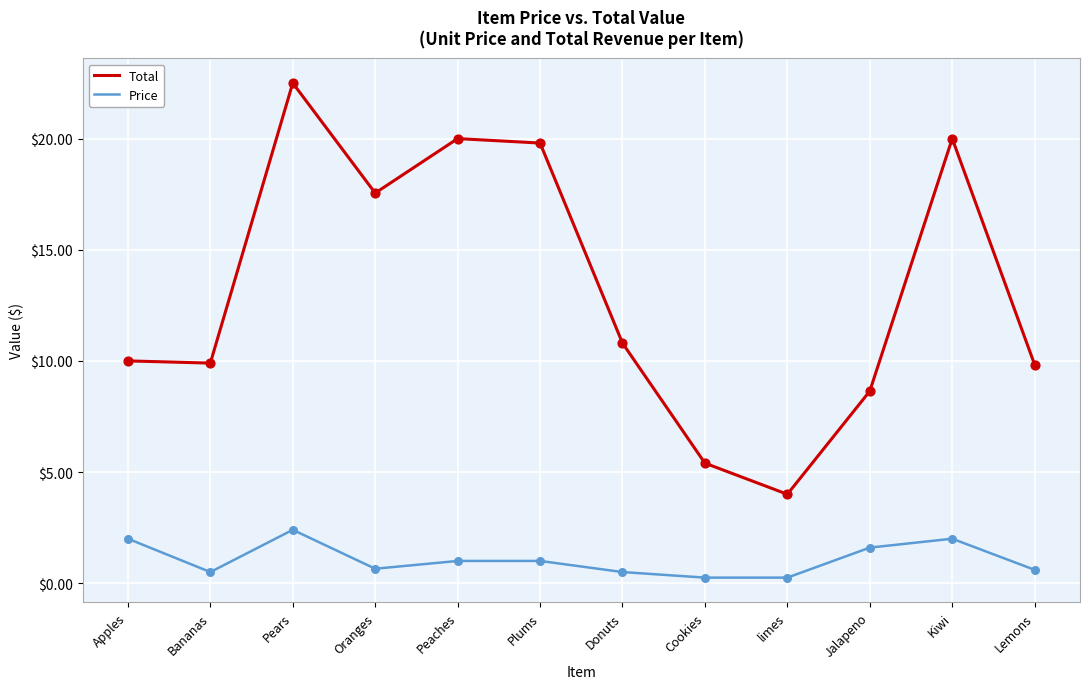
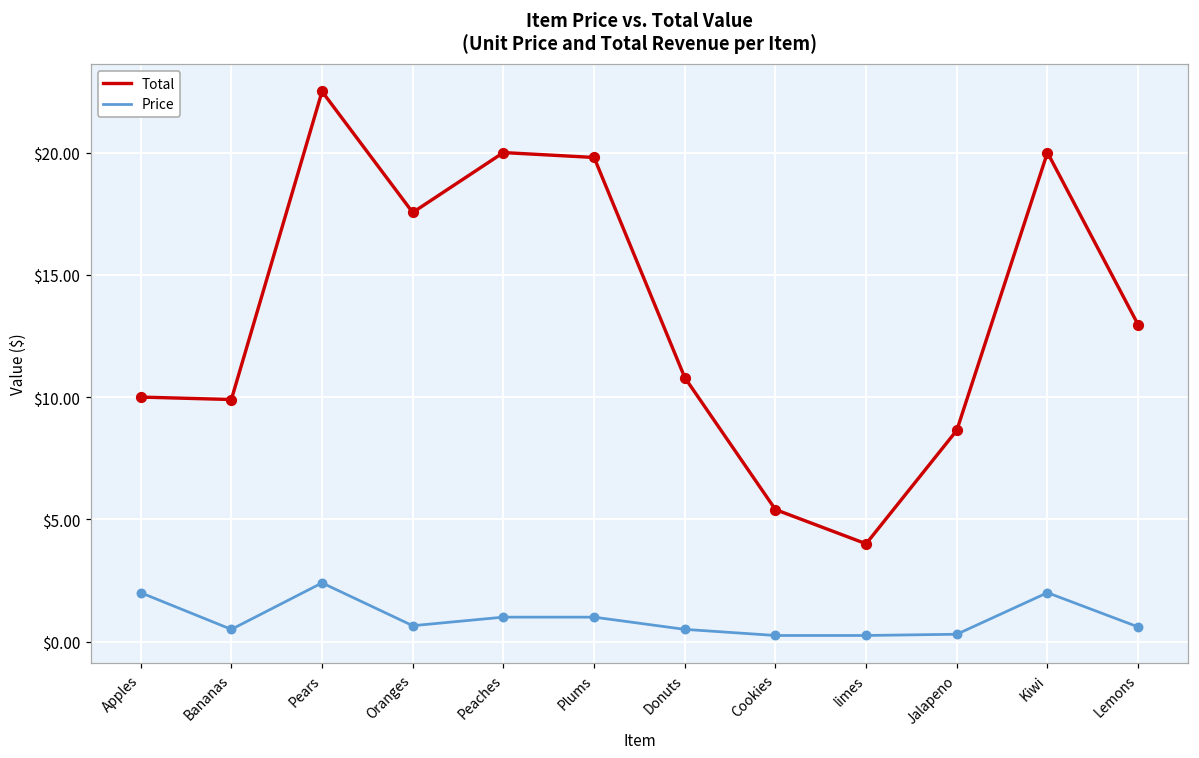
Price, Jalapeno: $1.6 -> $0.3
Total, Lemons: $9.8 -> $13.0
